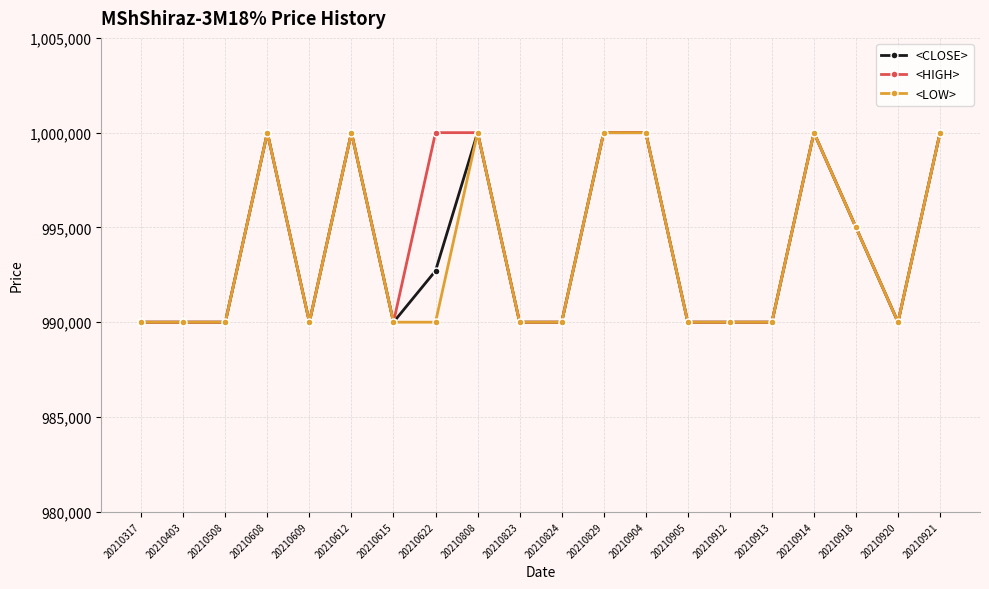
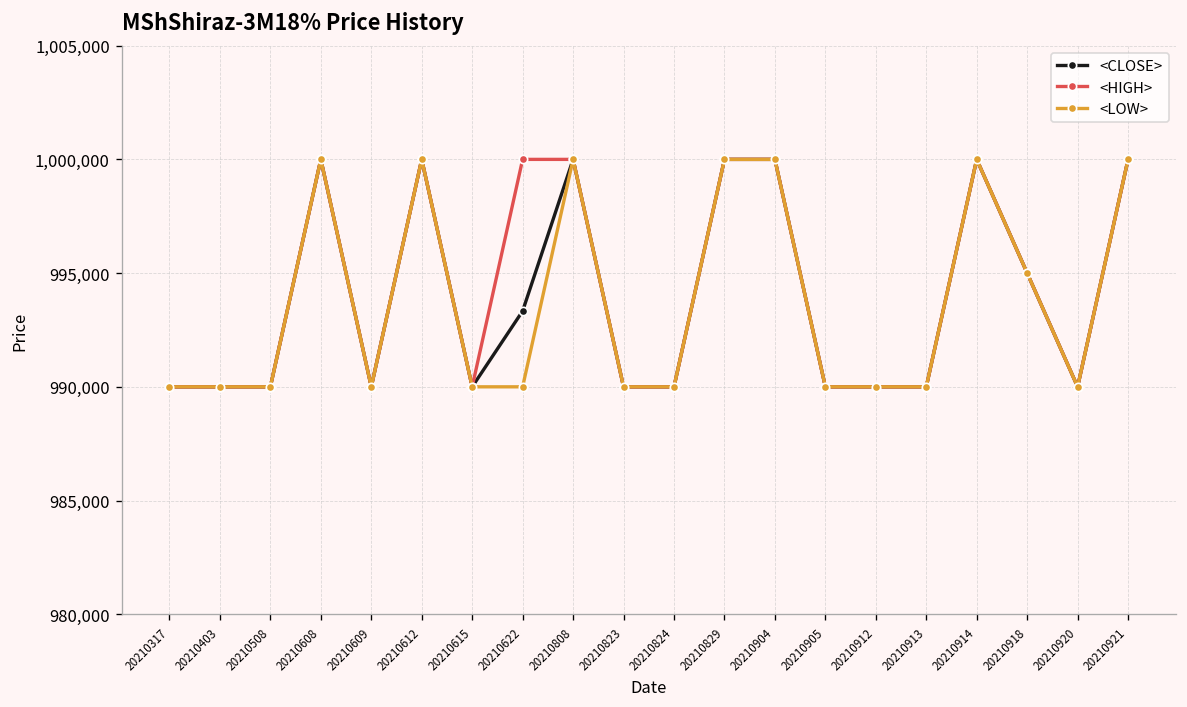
<CLOSE>, 20210622: 992,700 -> 993,300
